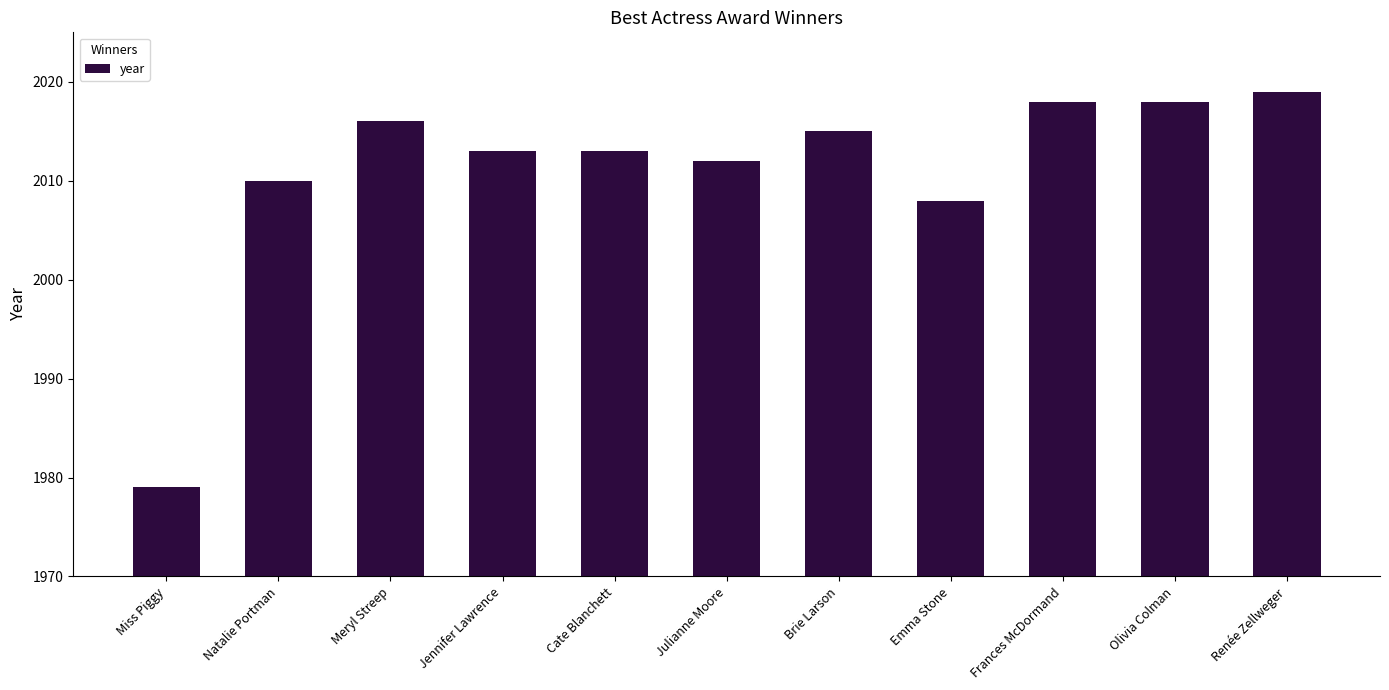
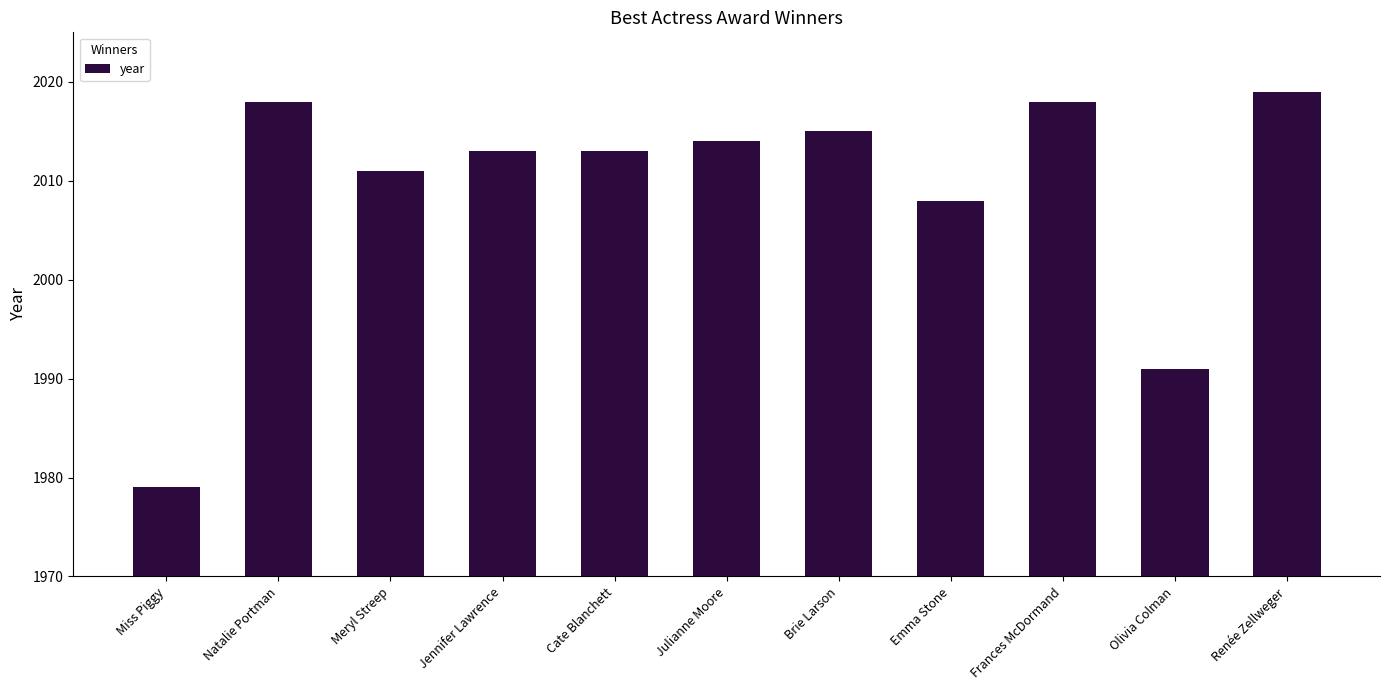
Natalie Portman: 2010 -> 2018
Meryl Streep: 2016 -> 2011
Julianne Moore: 2012 -> 2014
Olivia Colman: 2018 -> 1991
